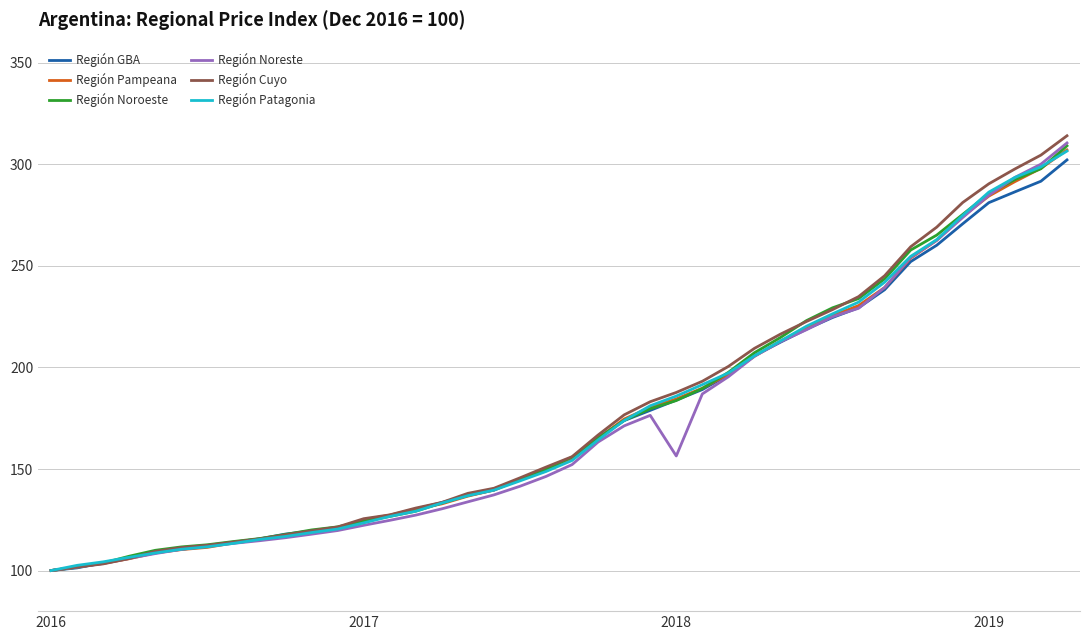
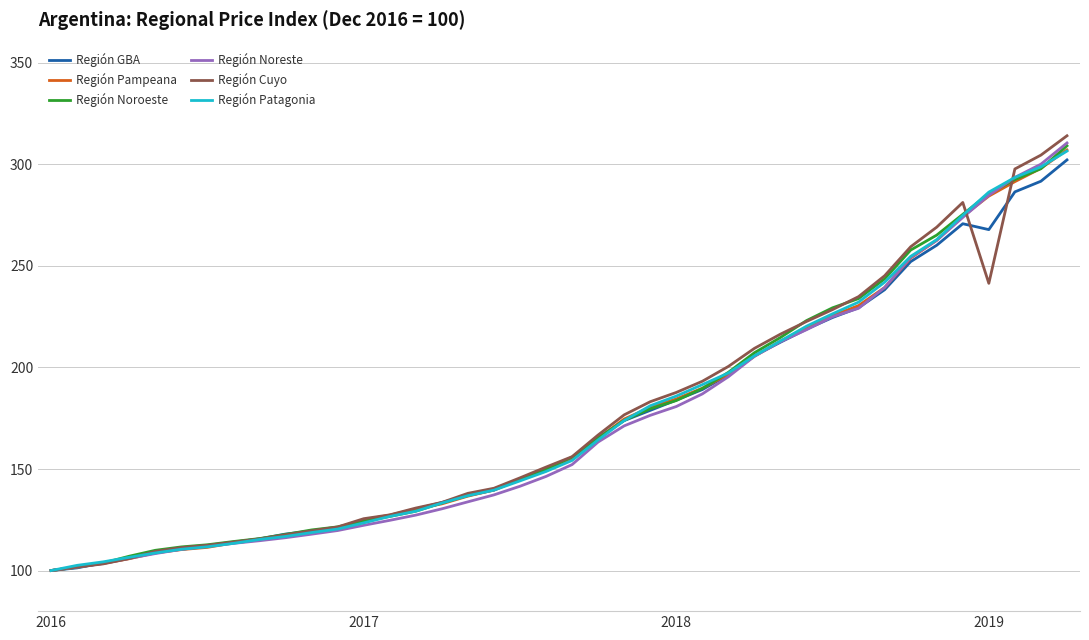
Región Noreste, 2018: 156 -> 181
Región GBA, 2019: 281 -> 268
Región Cuyo, 2019: 290 -> 241
